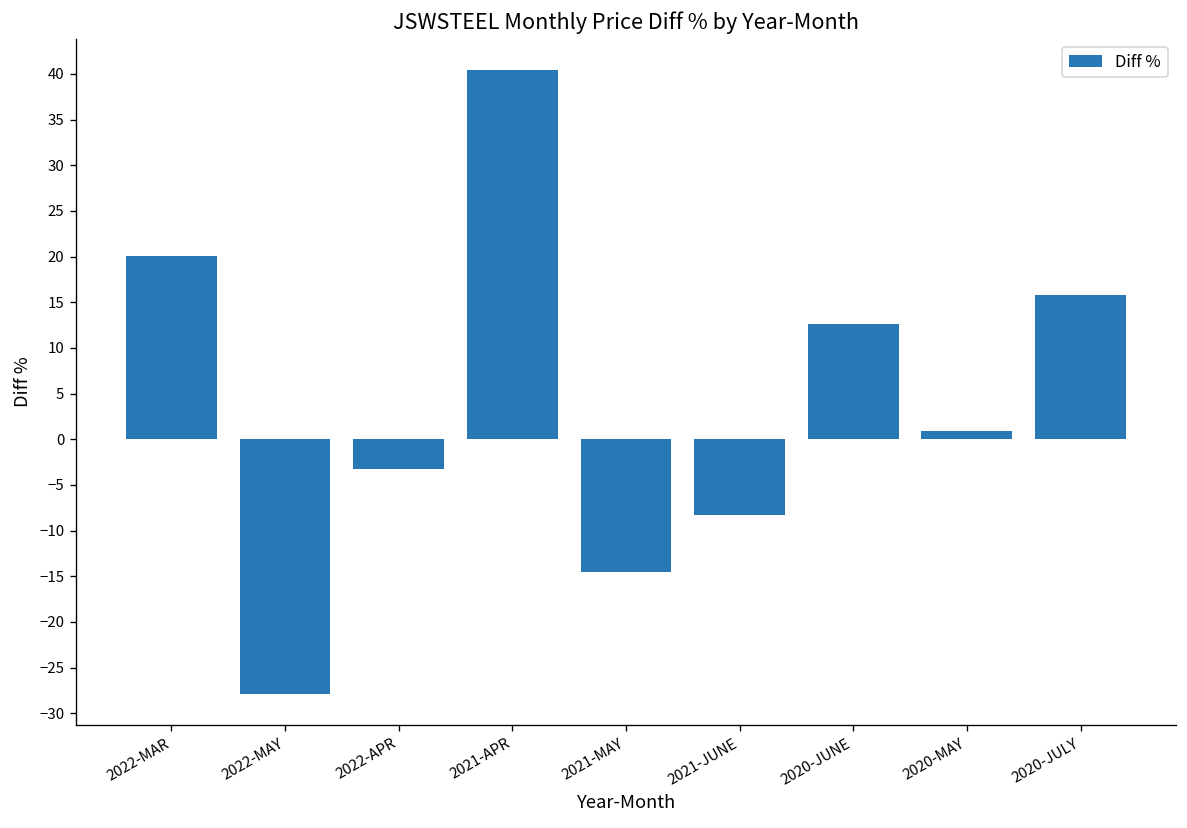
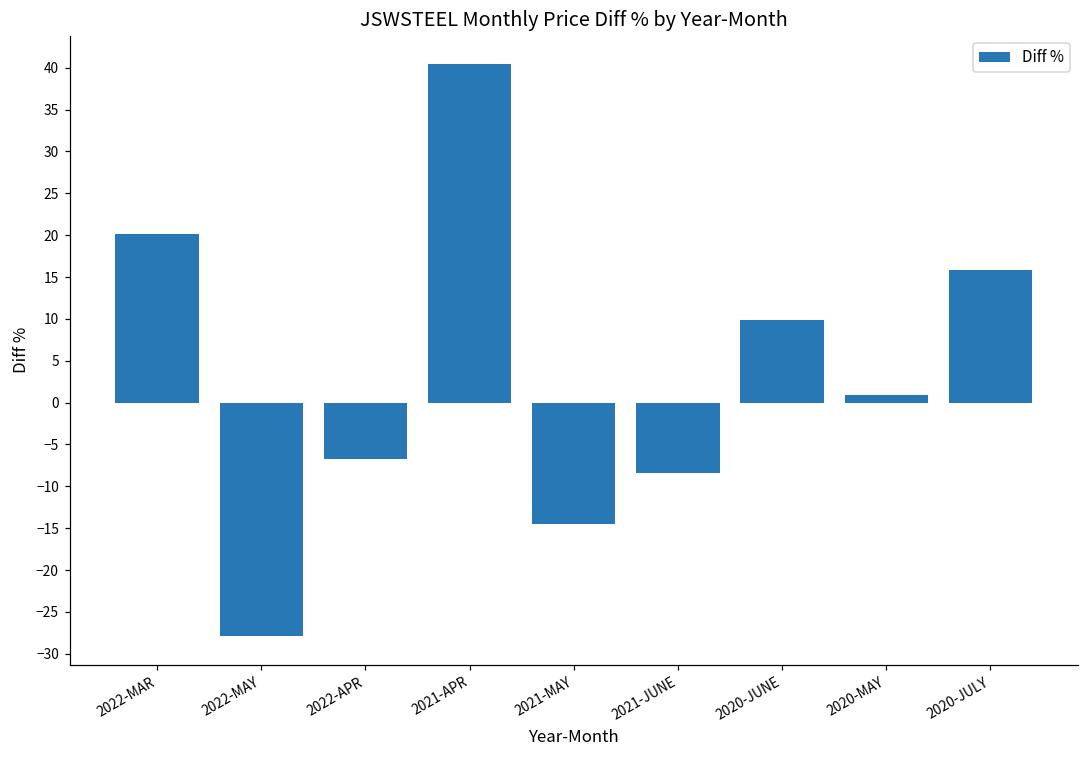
2022-APR: -3 -> -7
2020-JUNE: 13 -> 10
